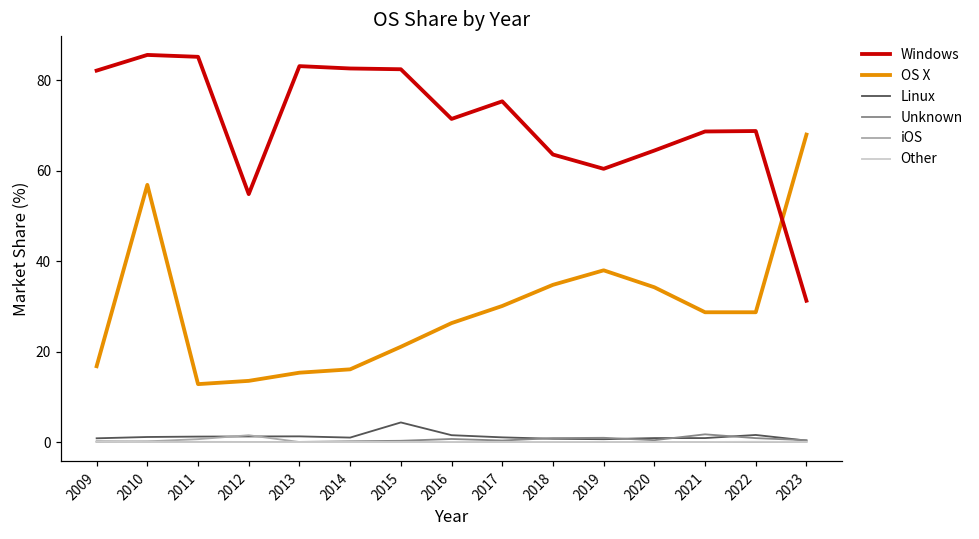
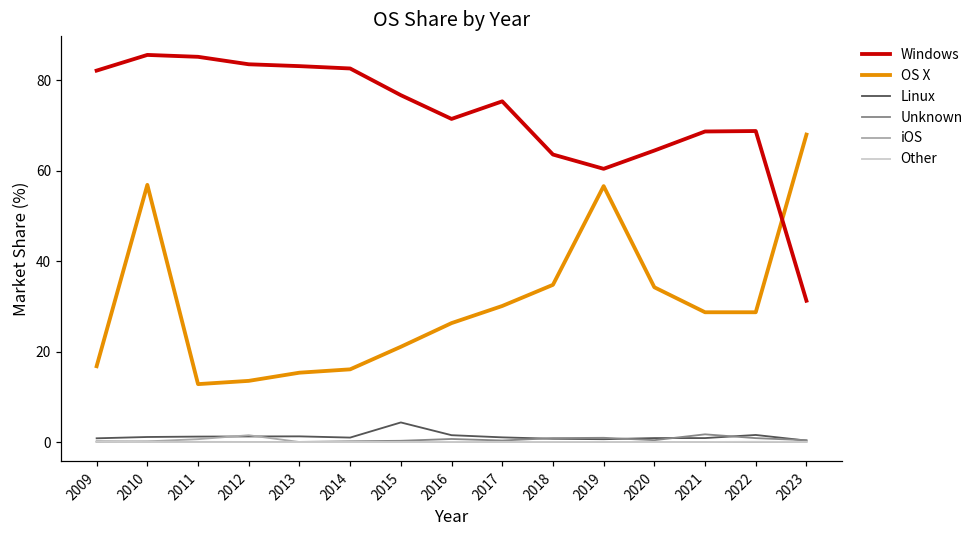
Windows, 2012: 55 -> 84
Windows, 2015: 82 -> 77
OS X, 2019: 38 -> 57
